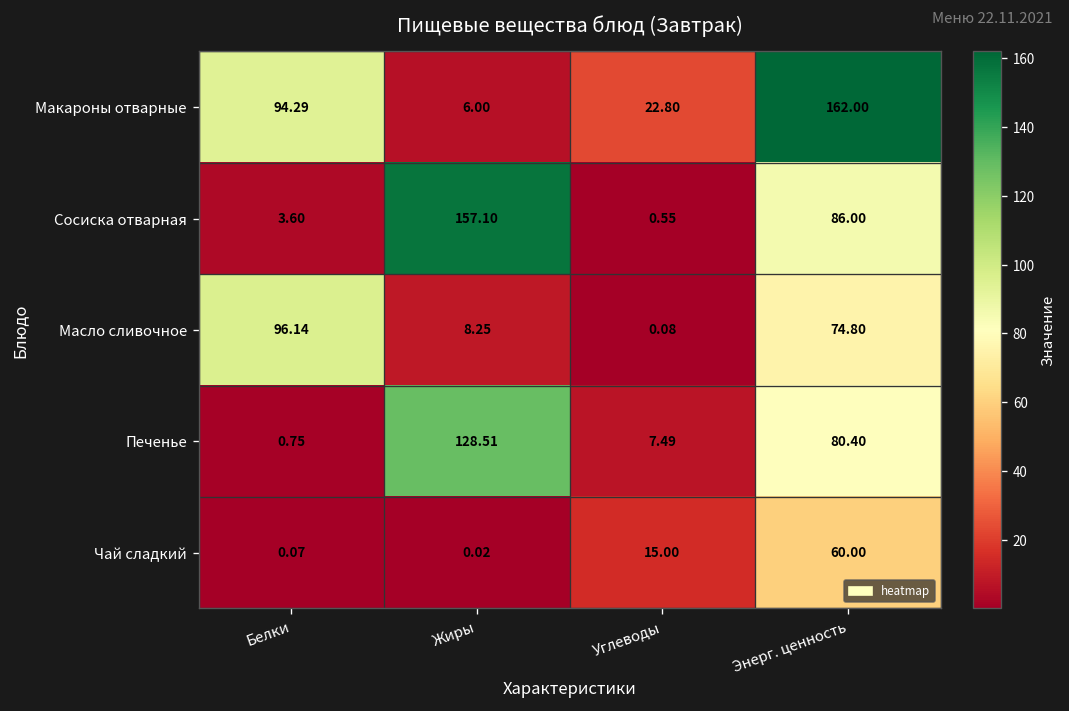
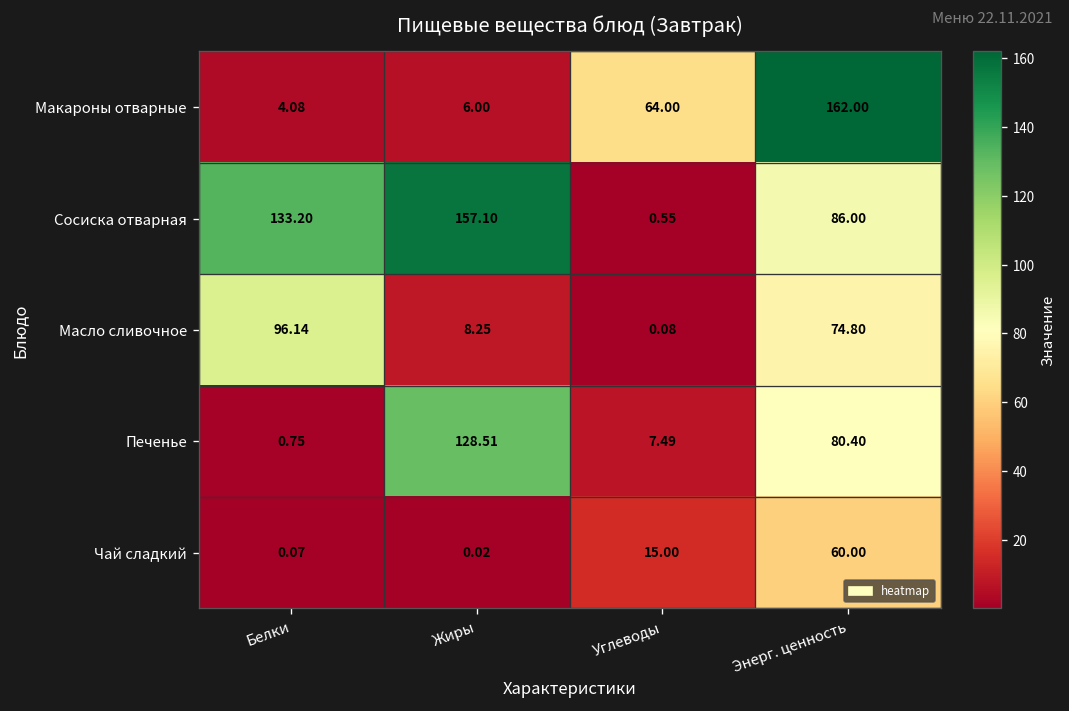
Макароны отварные, Белки: 94.29 -> 4.08
Макароны отварные, Углеводы: 22.80 -> 64.00
Сосиска отварная, Белки: 3.60 -> 133.20
